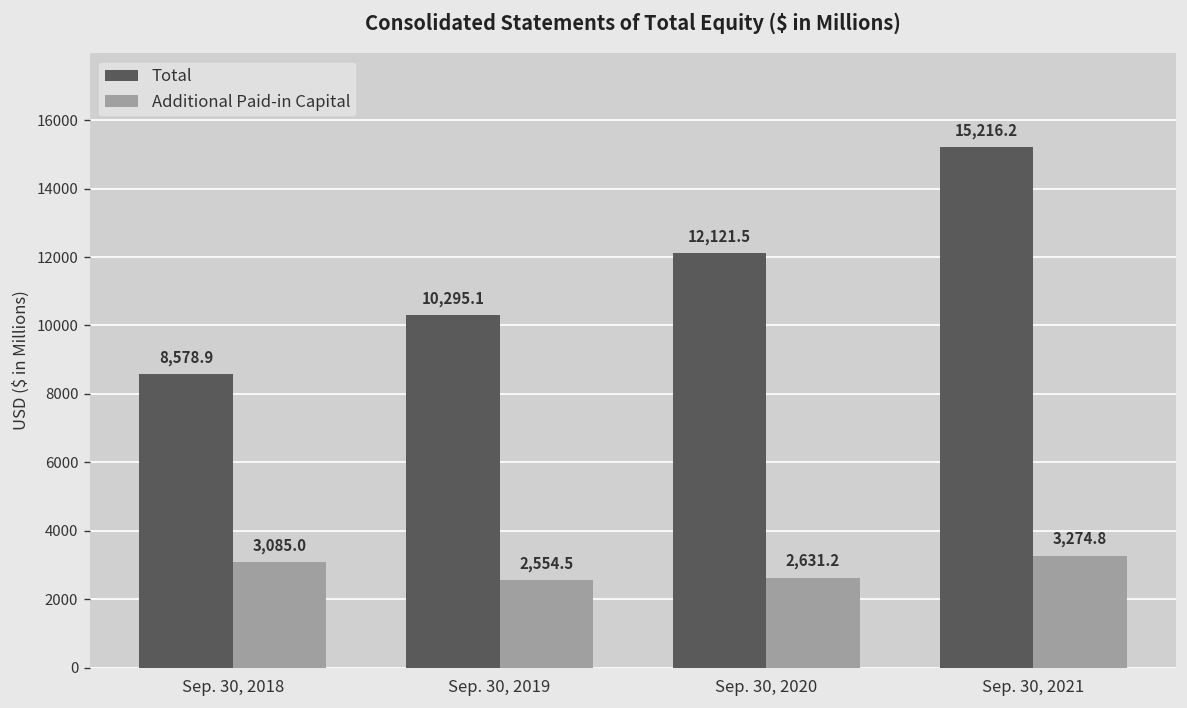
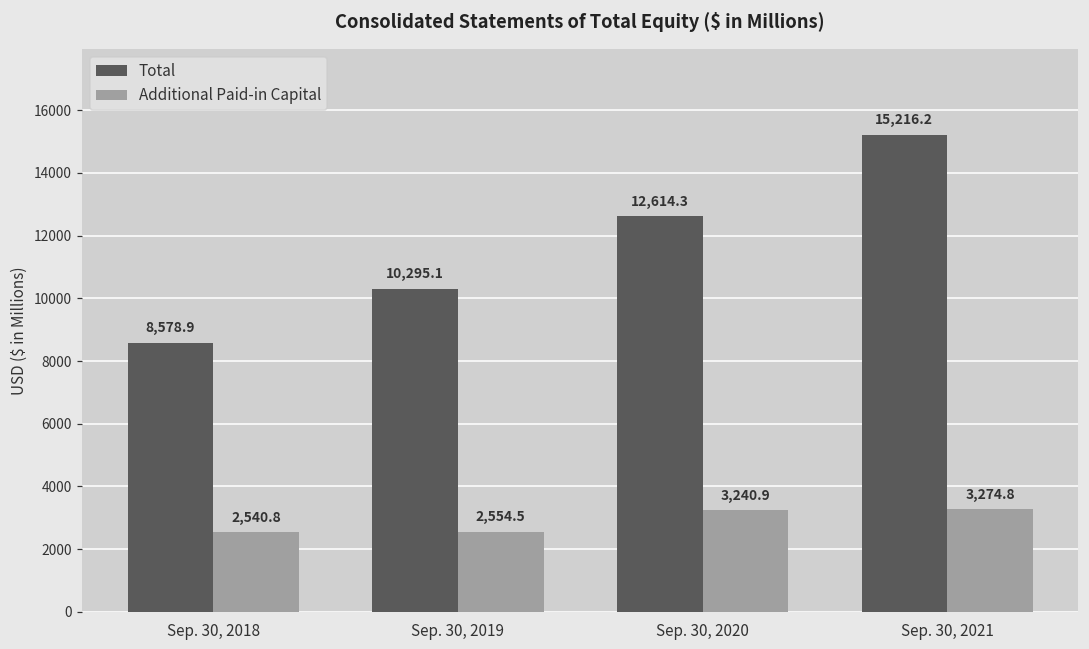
Additional Paid-in Capital, Sep. 30, 2018: 3,085.0 -> 2,540.8
Total, Sep. 30, 2020: 12,121.5 -> 12,614.3
Additional Paid-in Capital, Sep. 30, 2020: 2,631.2 -> 3,240.9
